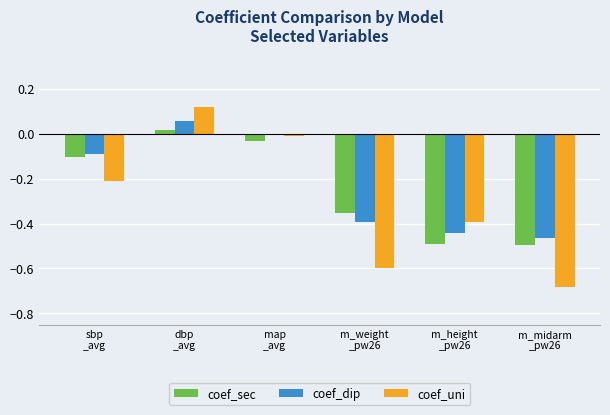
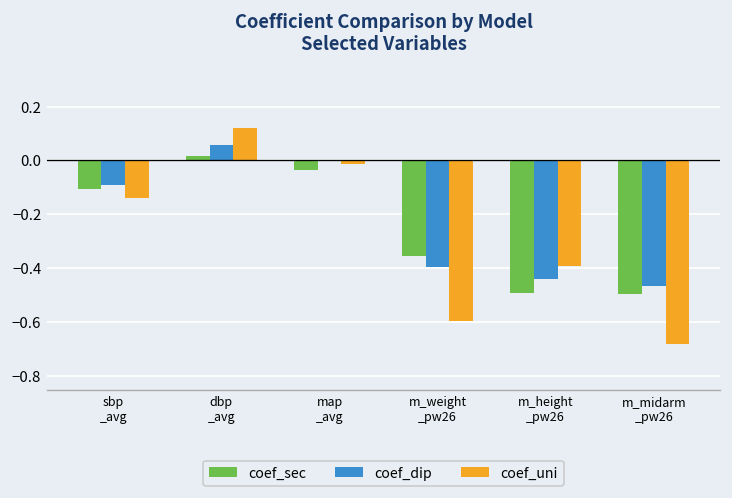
coef_uni, sbp _avg: -0.21 -> -0.14
